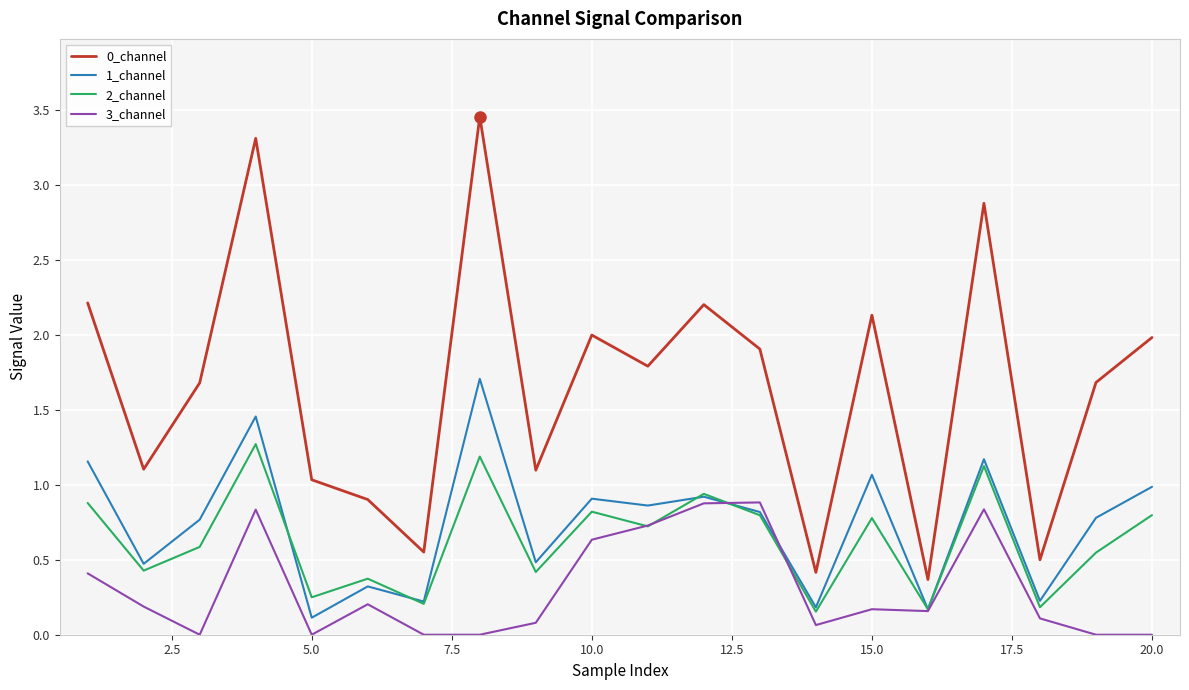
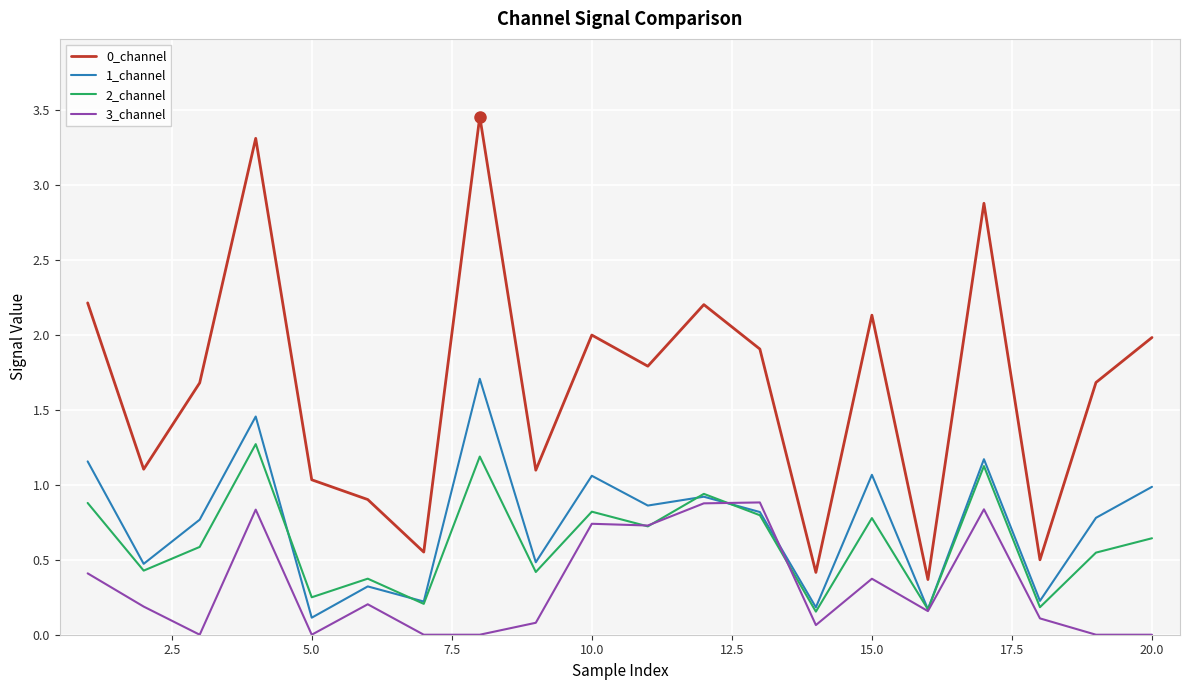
1_channel, 10.0: 0.91 -> 1.06
3_channel, 10.0: 0.63 -> 0.74
3_channel, 15.0: 0.17 -> 0.37
2_channel, 20.0: 0.80 -> 0.64
